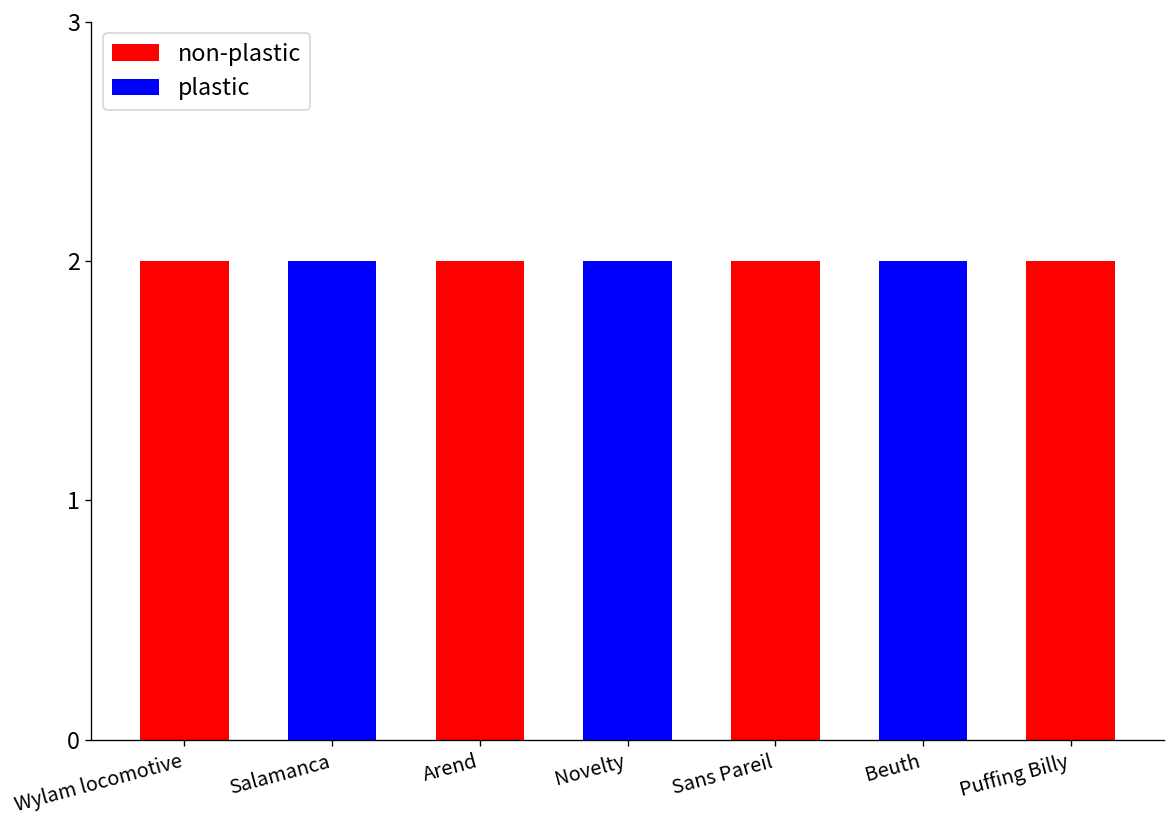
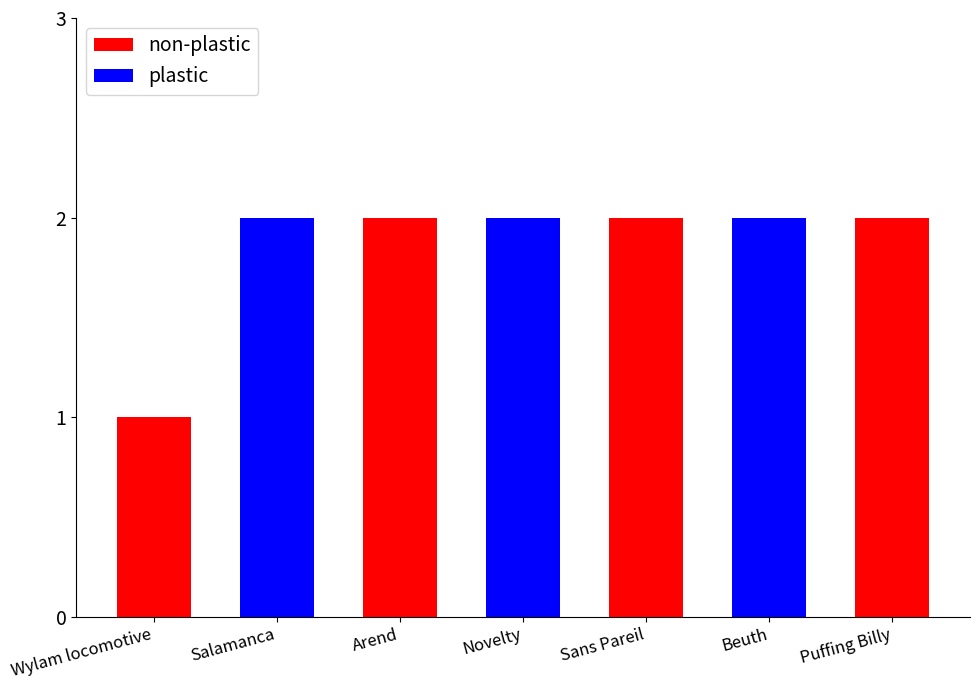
Wylam locomotive: 2 -> 1
